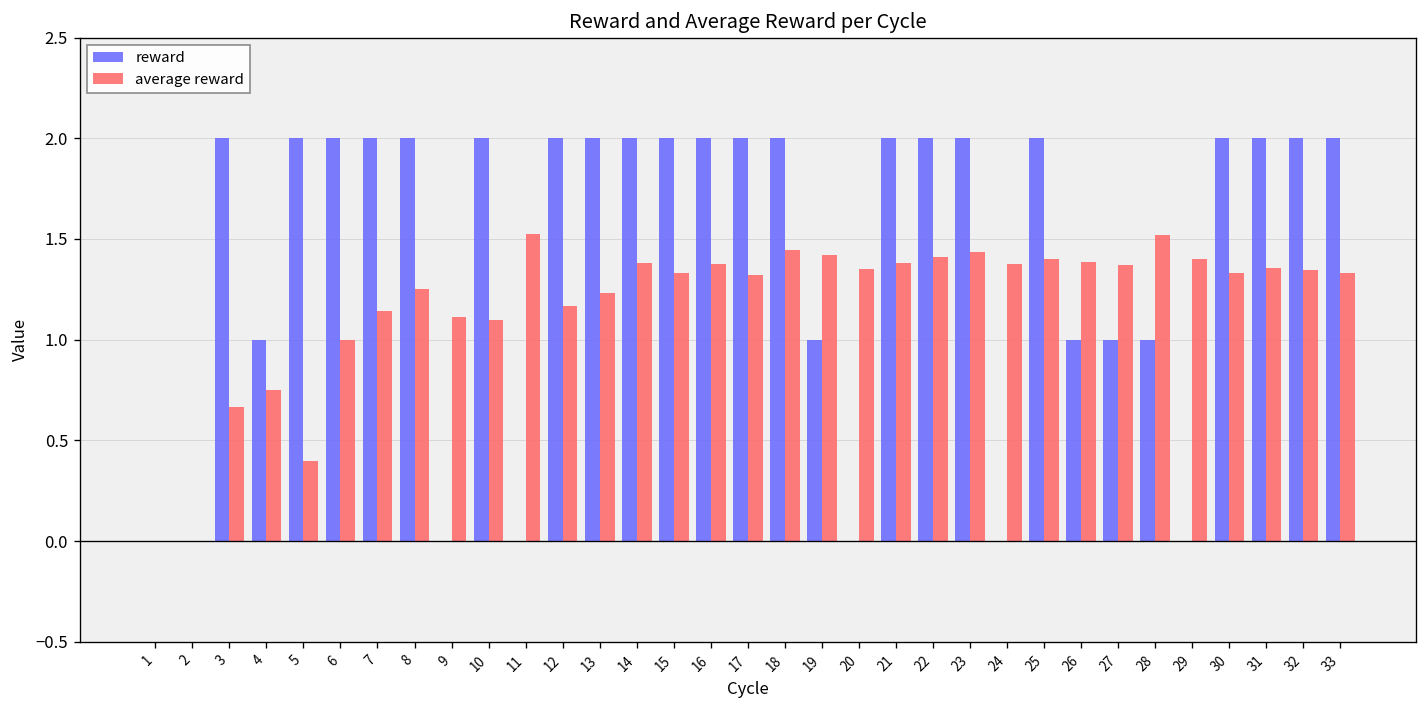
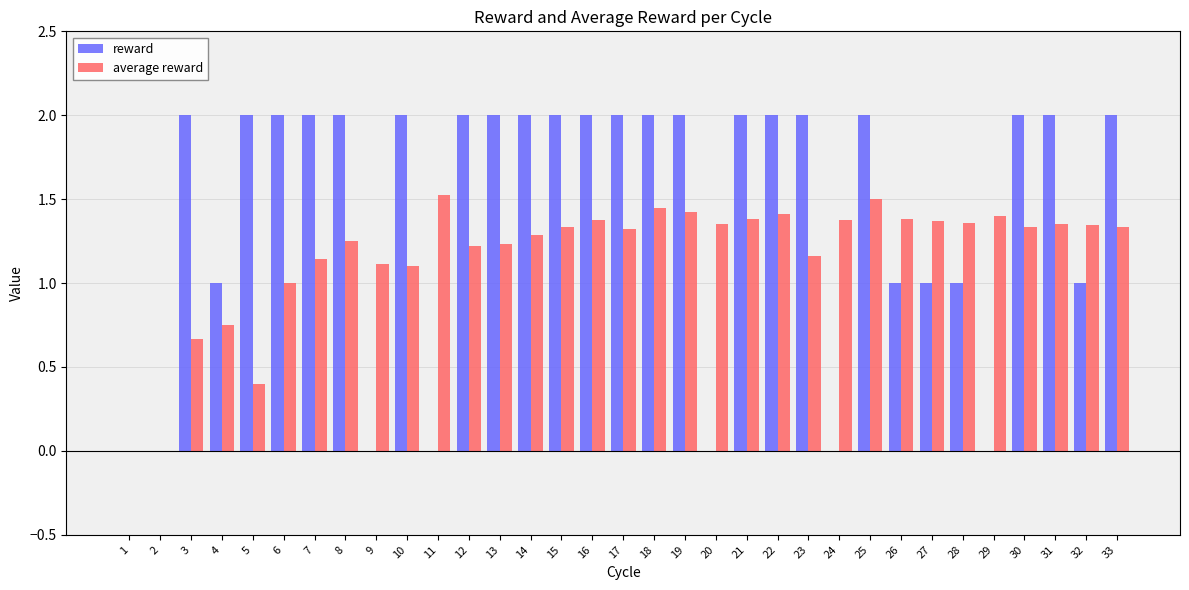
average reward, 12: 1.17 -> 1.22
average reward, 14: 1.38 -> 1.29
reward, 19: 1 -> 2
average reward, 23: 1.43 -> 1.16
average reward, 25: 1.4 -> 1.5
average reward, 28: 1.52 -> 1.36
reward, 32: 2 -> 1
